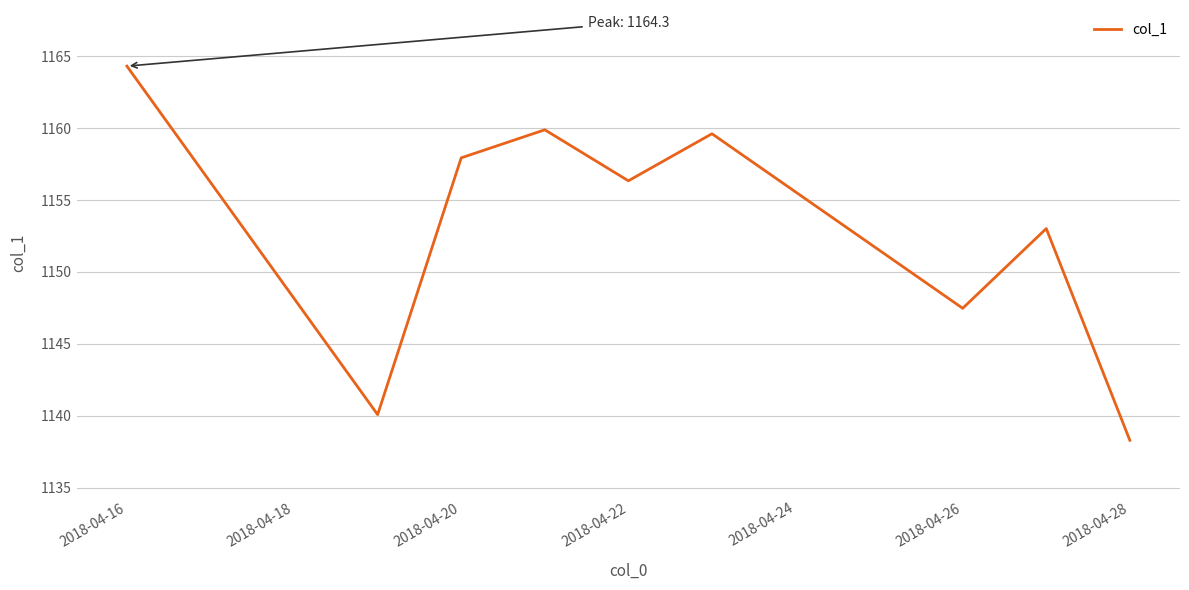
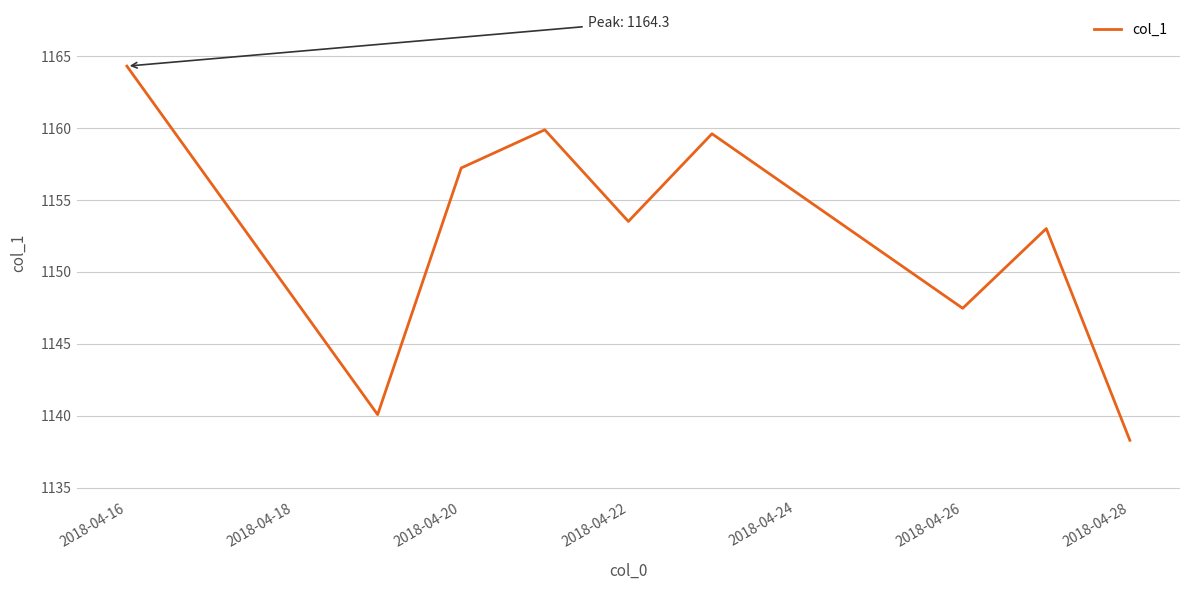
2018-04-20: 1157.9 -> 1157.2
2018-04-22: 1156.3 -> 1153.5
